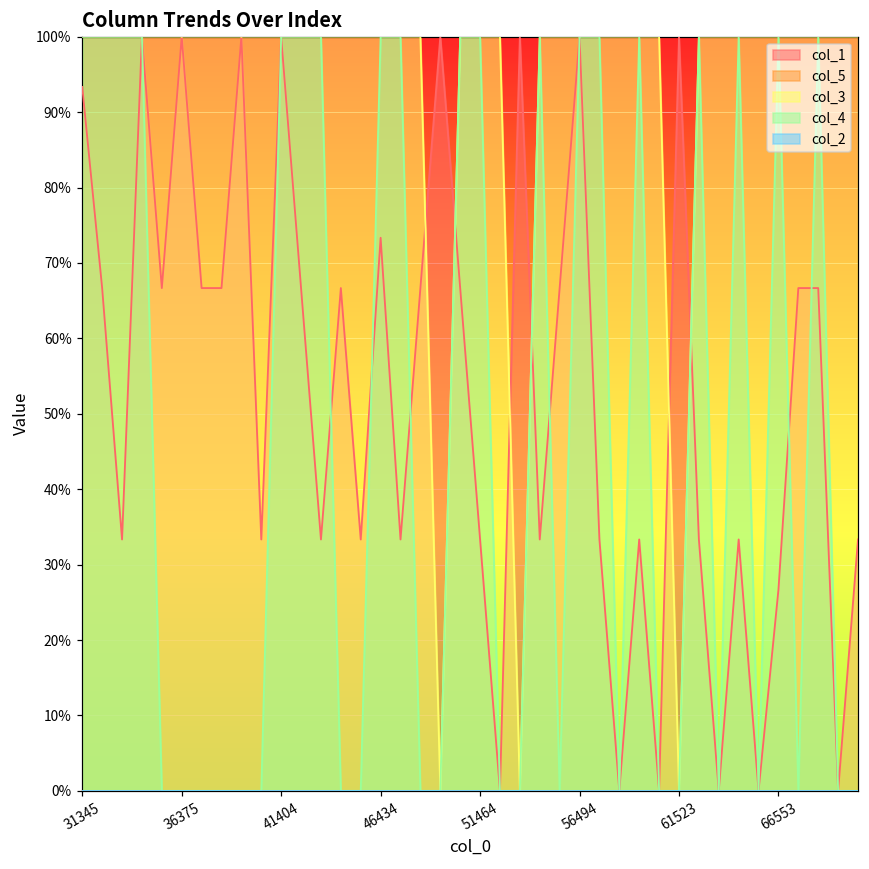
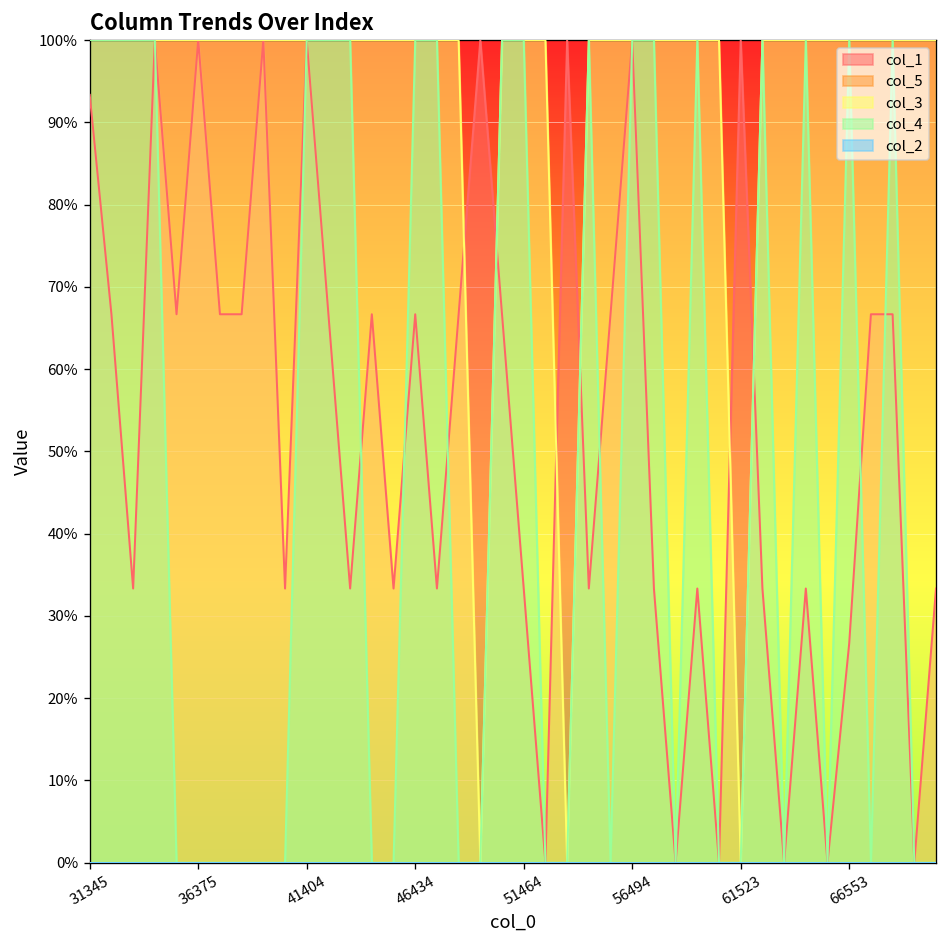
col_1, 46434: 73% -> 67%
